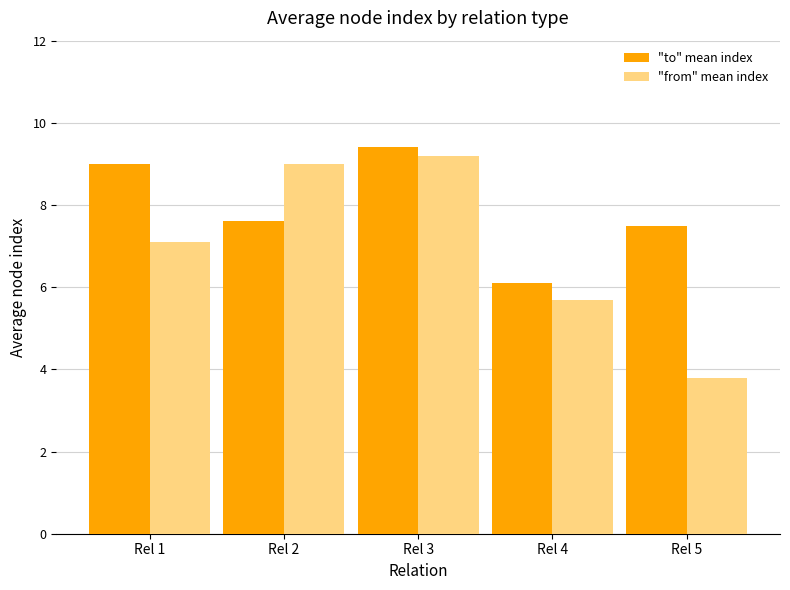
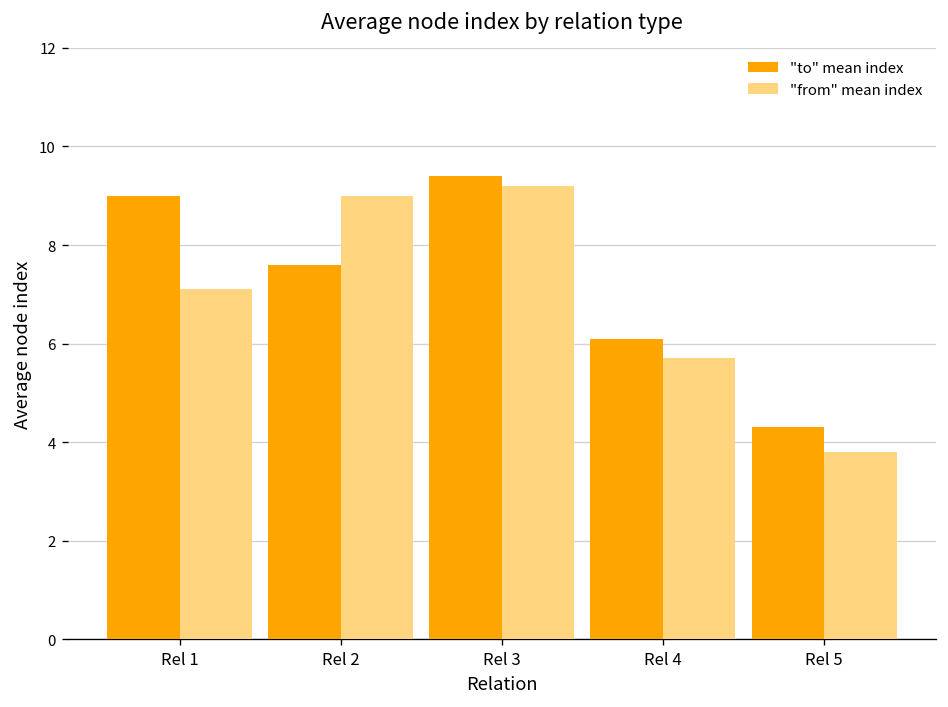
"to" mean index, Rel 5: 7.5 -> 4.3
